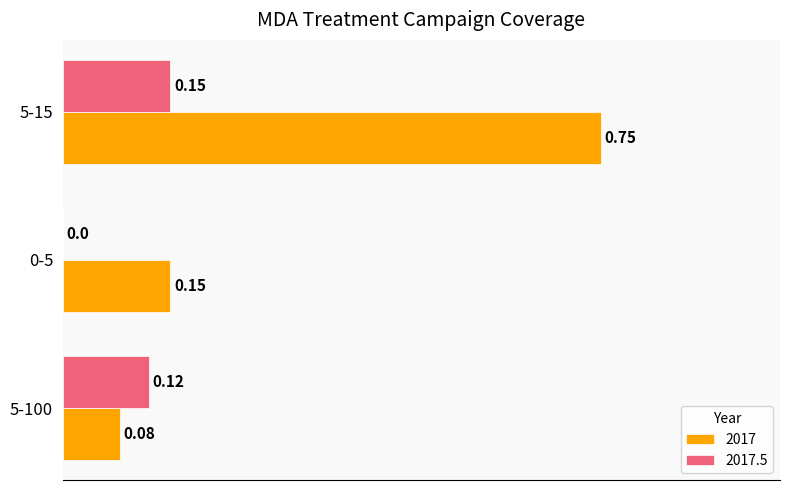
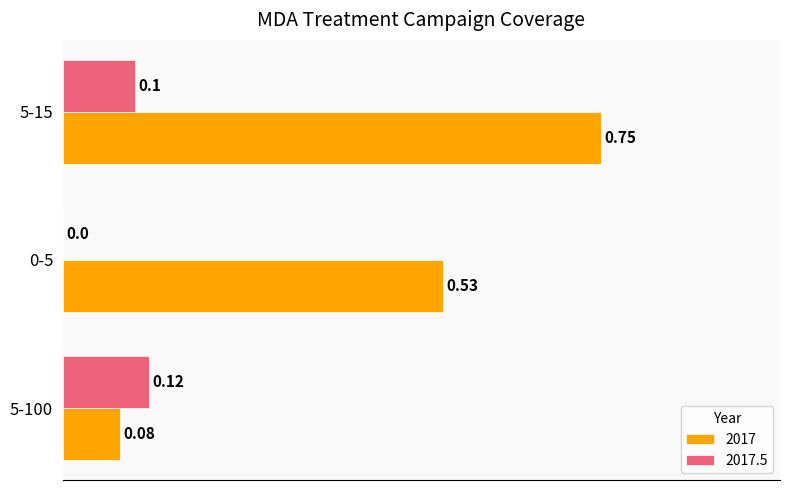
2017.5, 5-15: 0.15 -> 0.1
2017, 0-5: 0.15 -> 0.53
